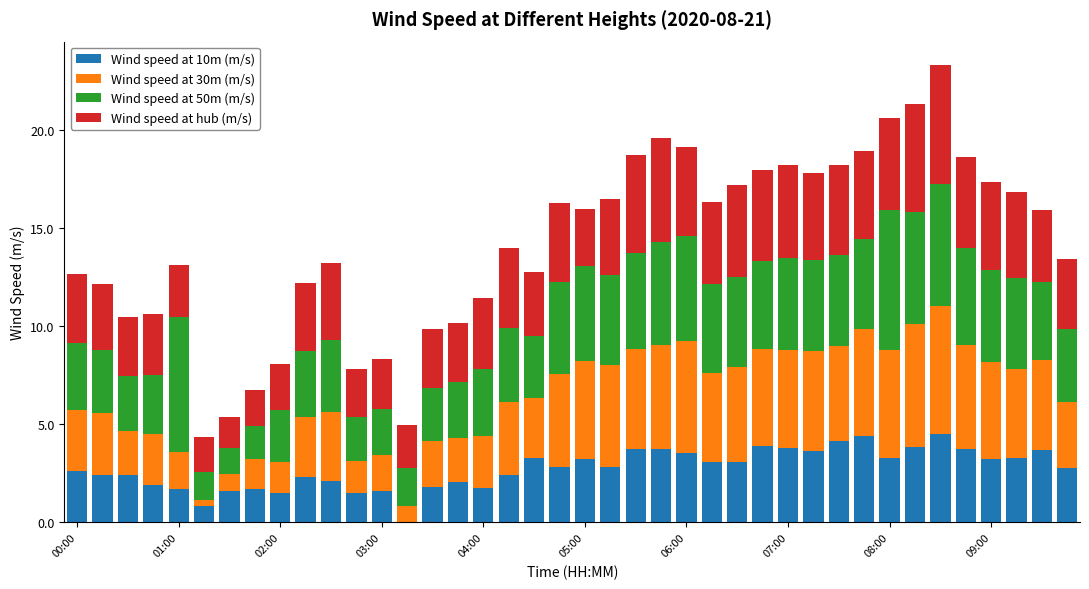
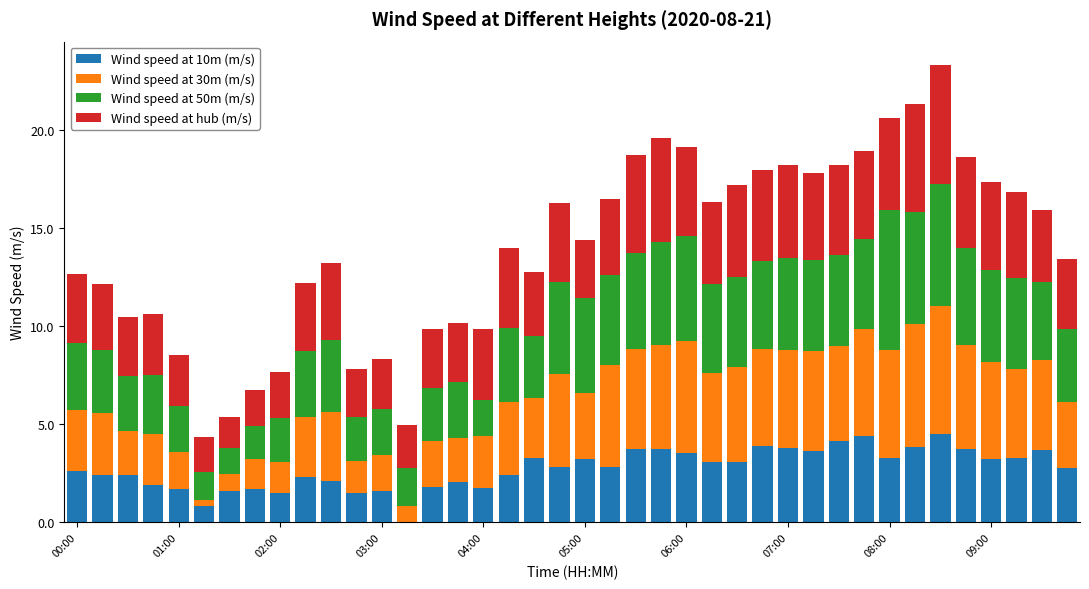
Wind speed at 50m (m/s), 01:00: 6.9 -> 2.3
Wind speed at 50m (m/s), 02:00: 2.7 -> 2.2
Wind speed at 50m (m/s), 04:00: 3.4 -> 1.8
Wind speed at 30m (m/s), 05:00: 5.0 -> 3.4
